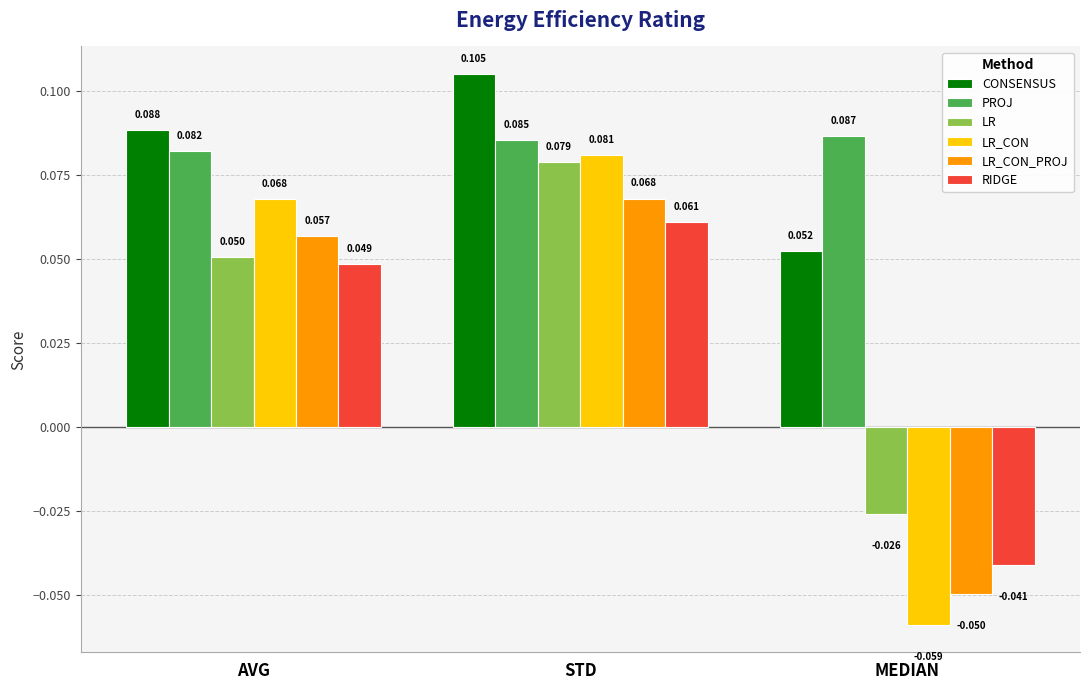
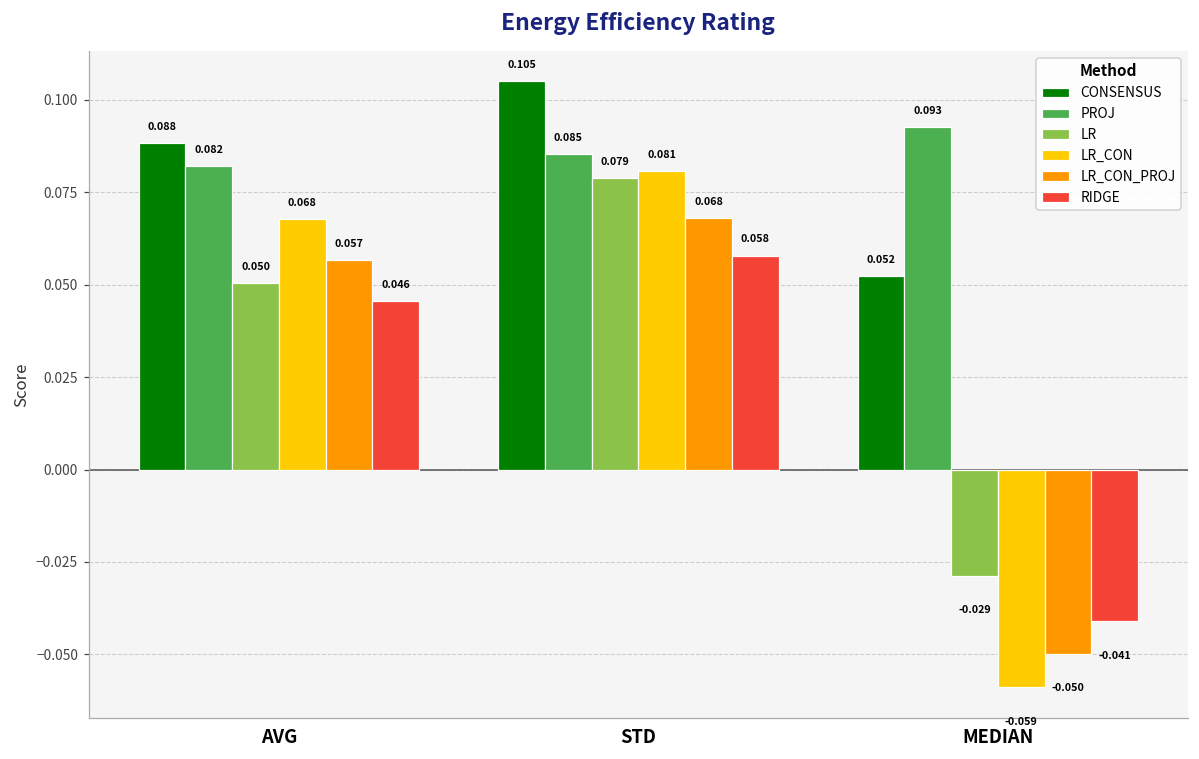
RIDGE, AVG: 0.049 -> 0.046
RIDGE, STD: 0.061 -> 0.058
PROJ, MEDIAN: 0.087 -> 0.093
LR, MEDIAN: -0.026 -> -0.029
